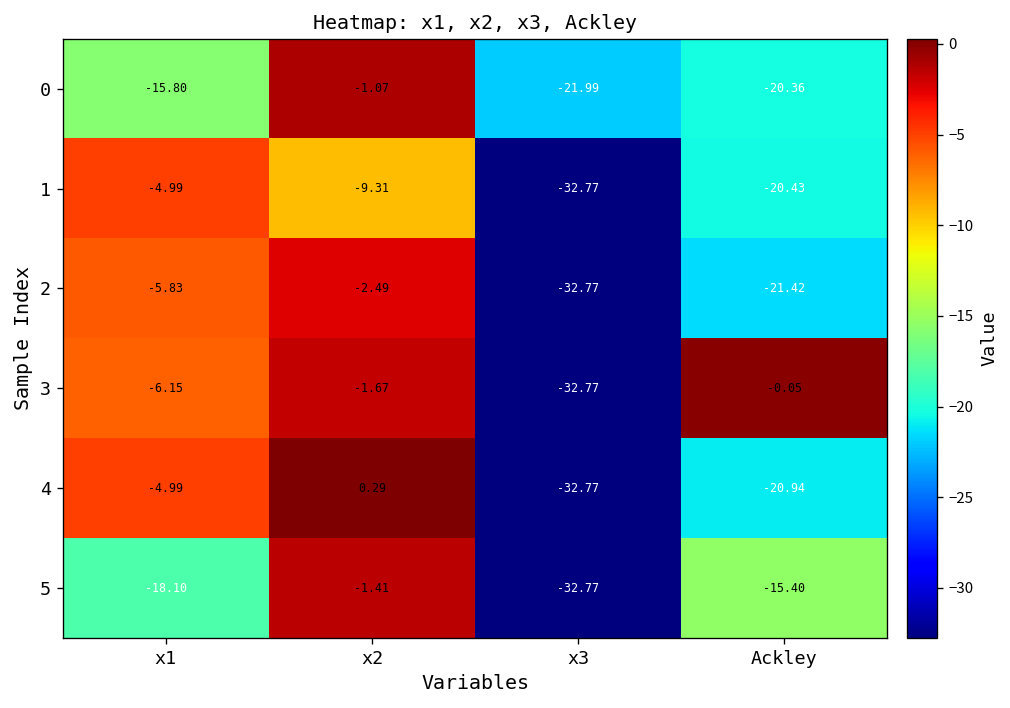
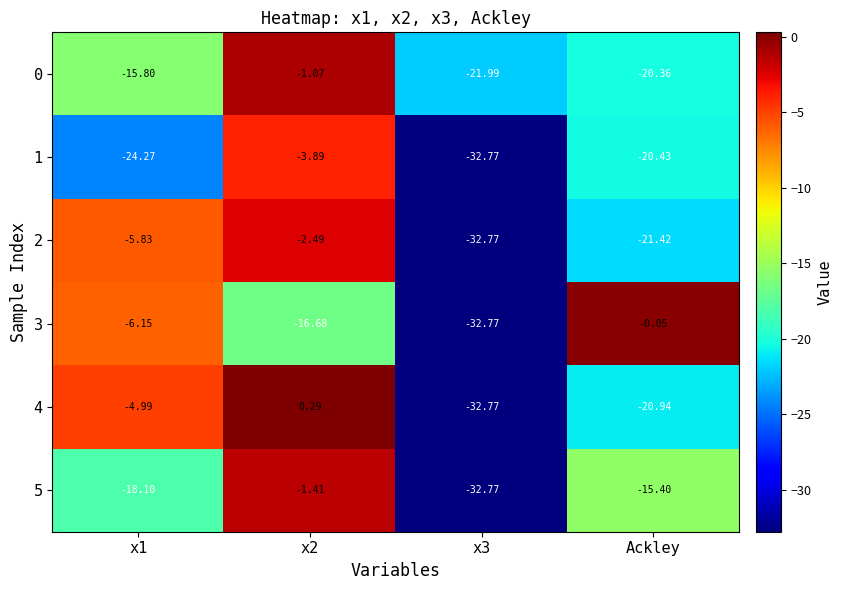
1, x1: -4.99 -> -24.27
1, x2: -9.31 -> -3.89
3, x2: -1.67 -> -16.68
